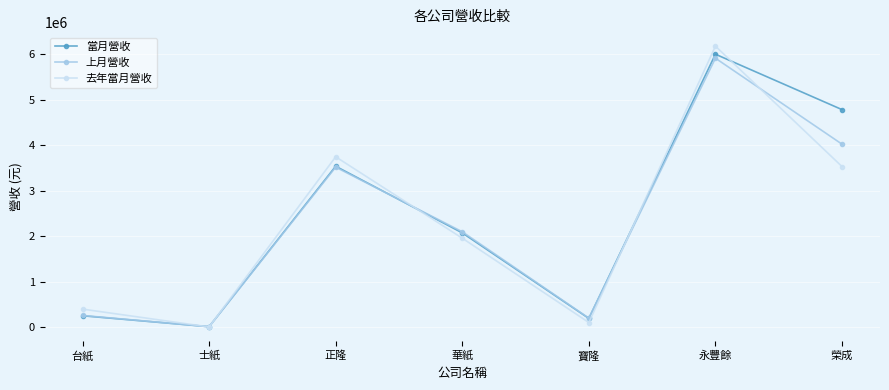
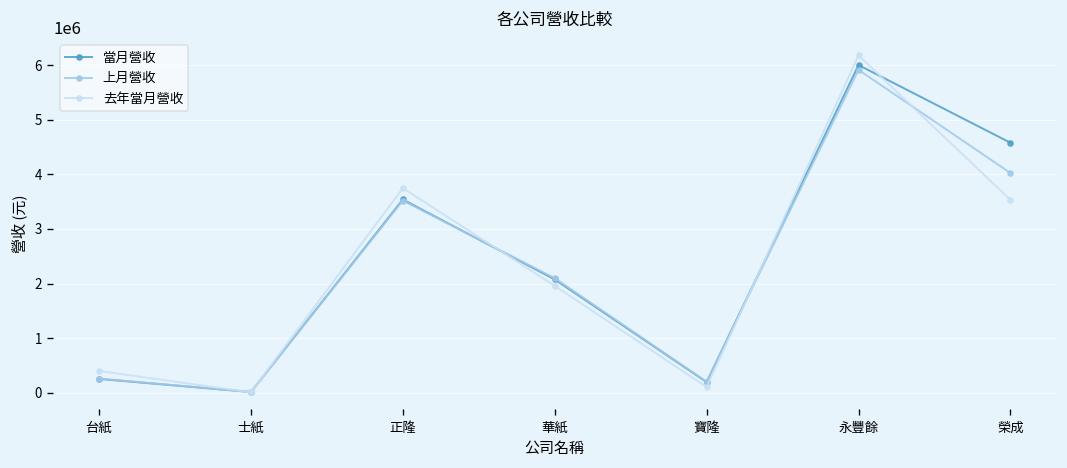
當月營收, 榮成: 4800000 -> 4600000
